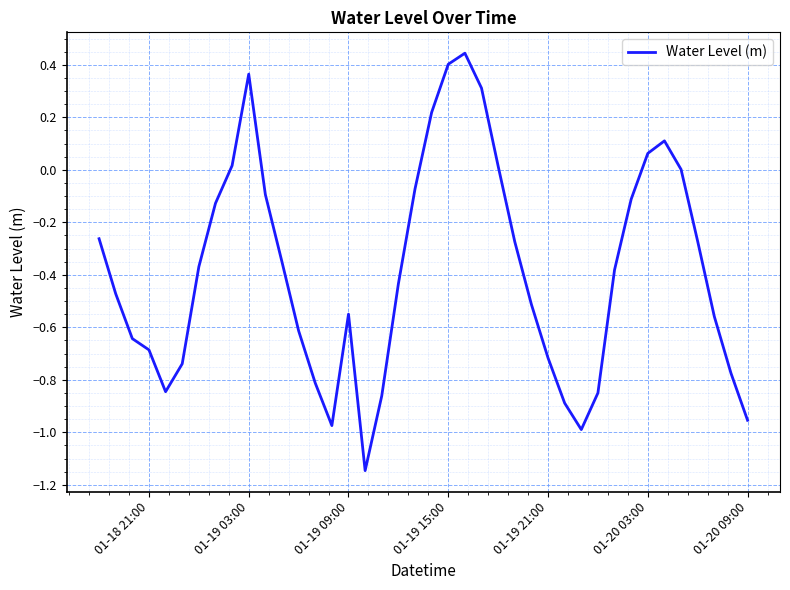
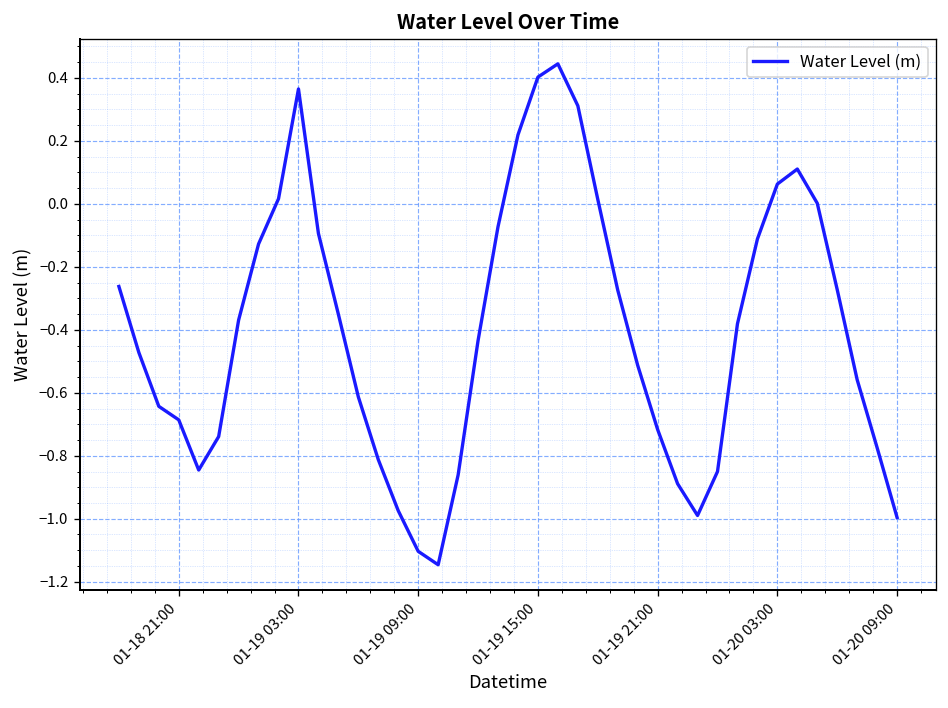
01-19 09:00: -0.55 -> -1.10
01-20 09:00: -0.95 -> -1.00
